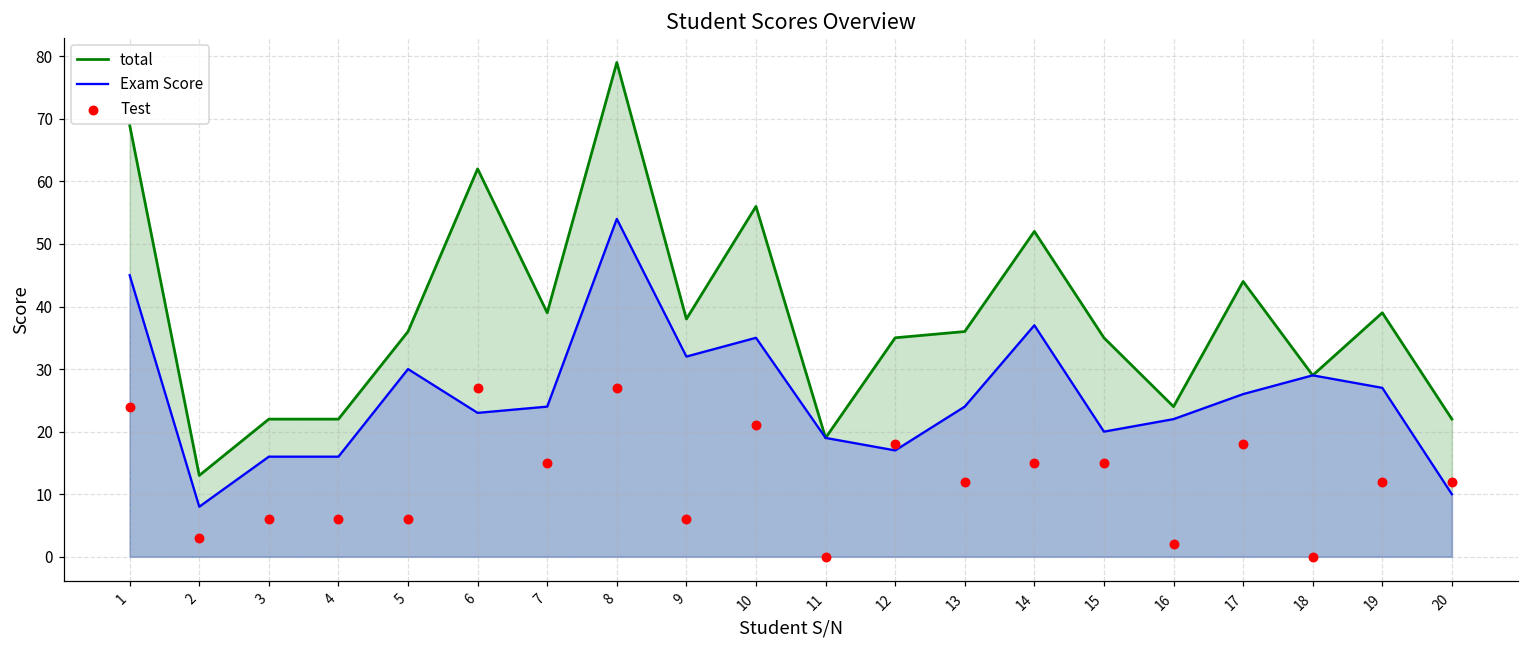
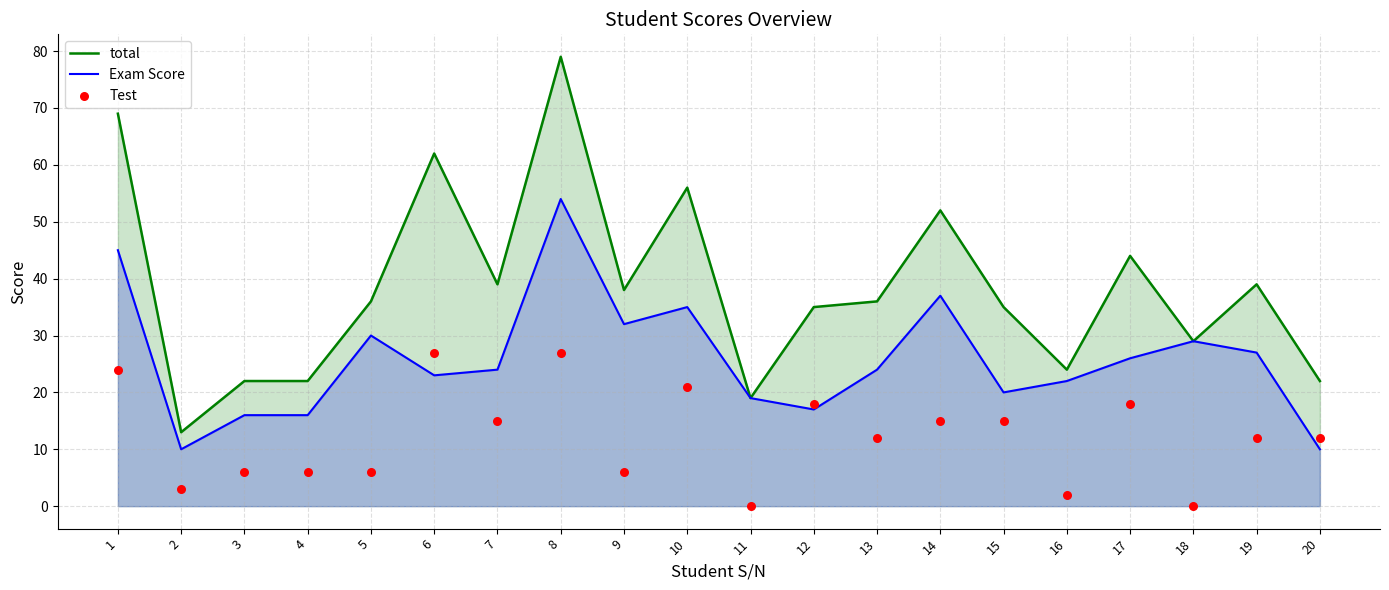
Exam Score, 2: 8 -> 10
